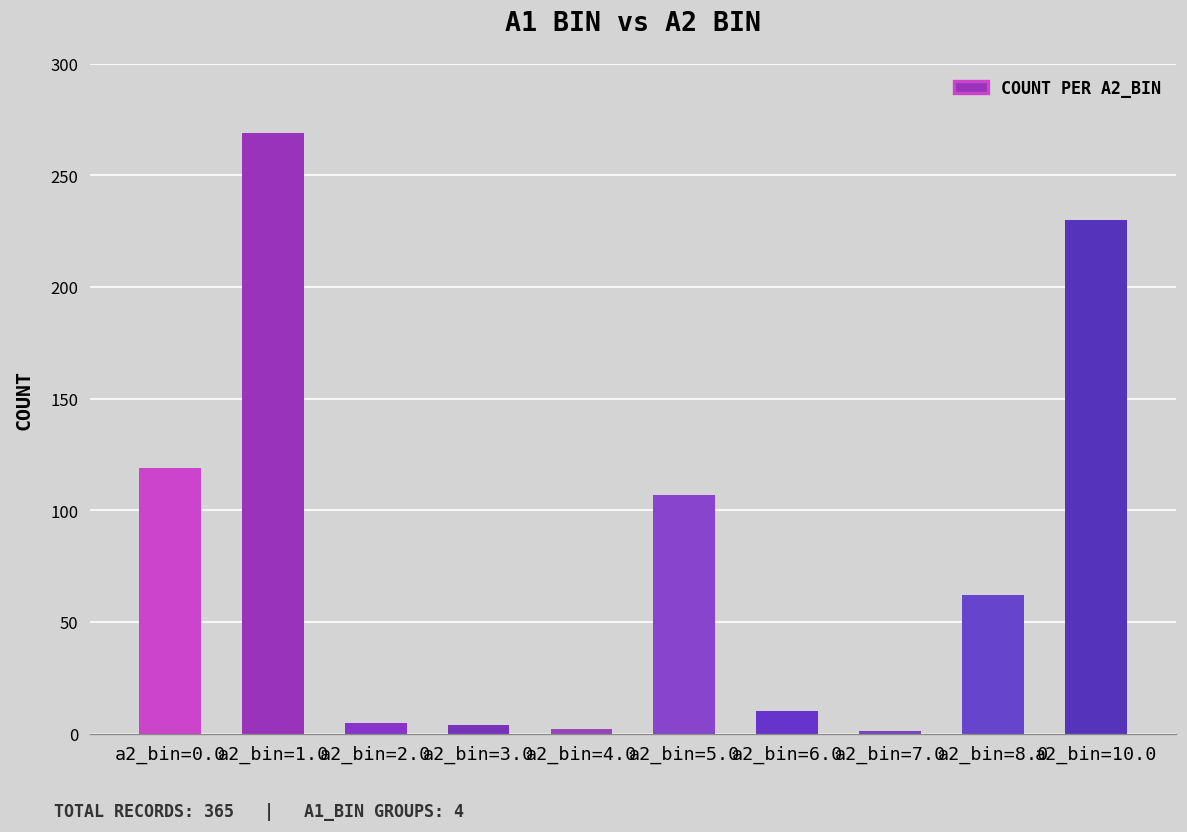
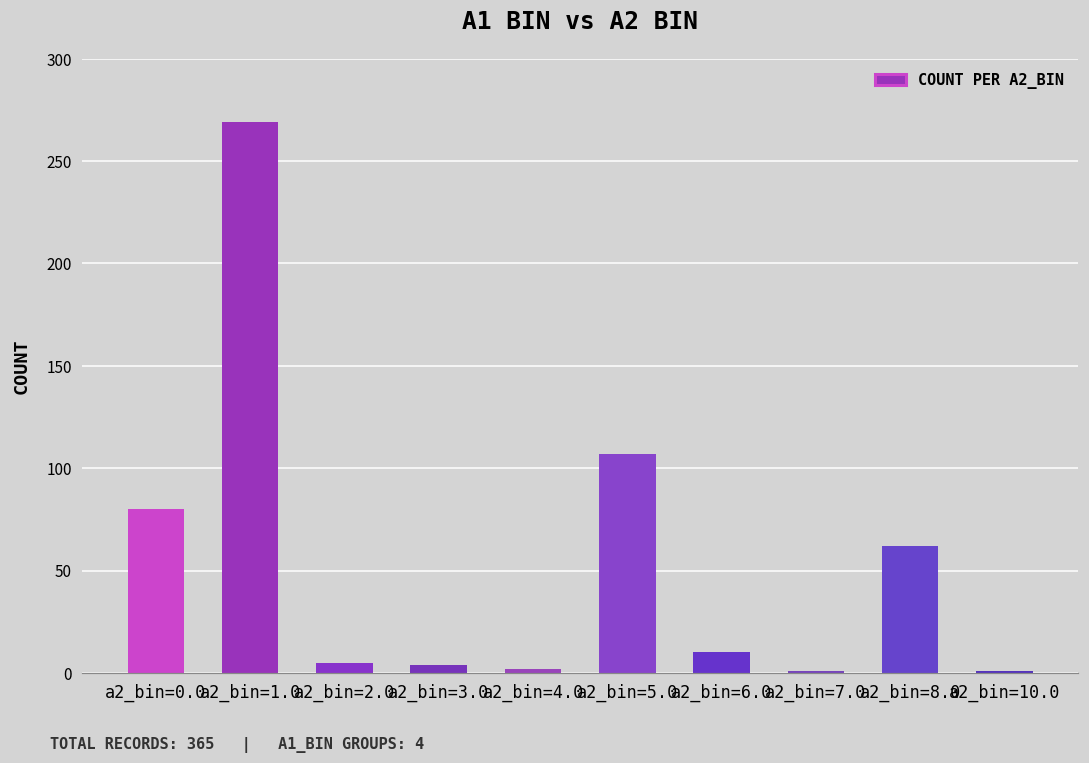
a2_bin=0.0: 119 -> 80
a2_bin=10.0: 230 -> 1
